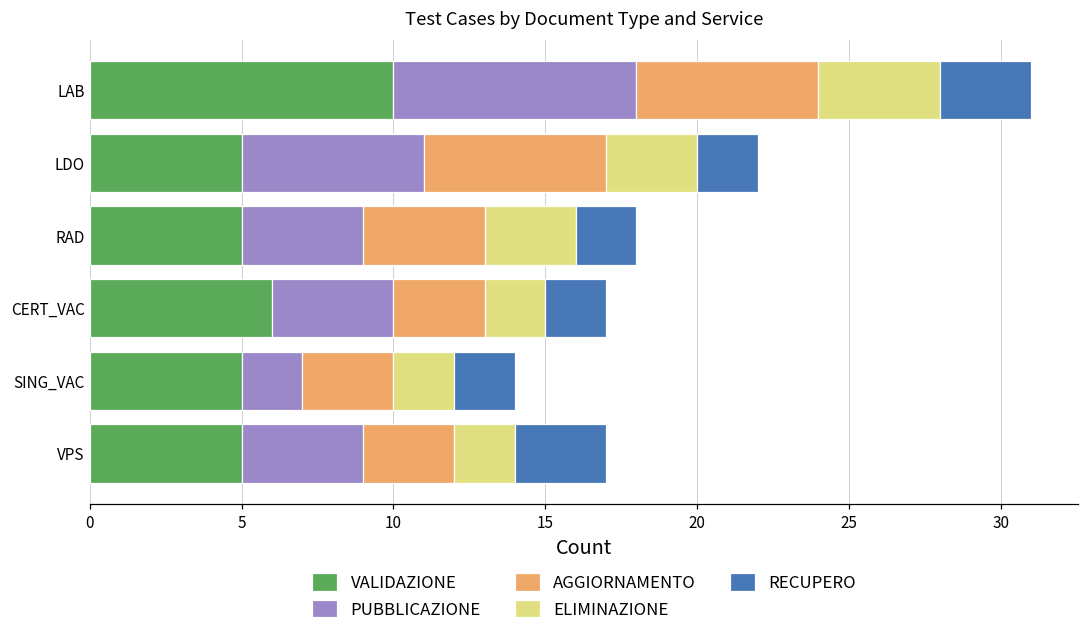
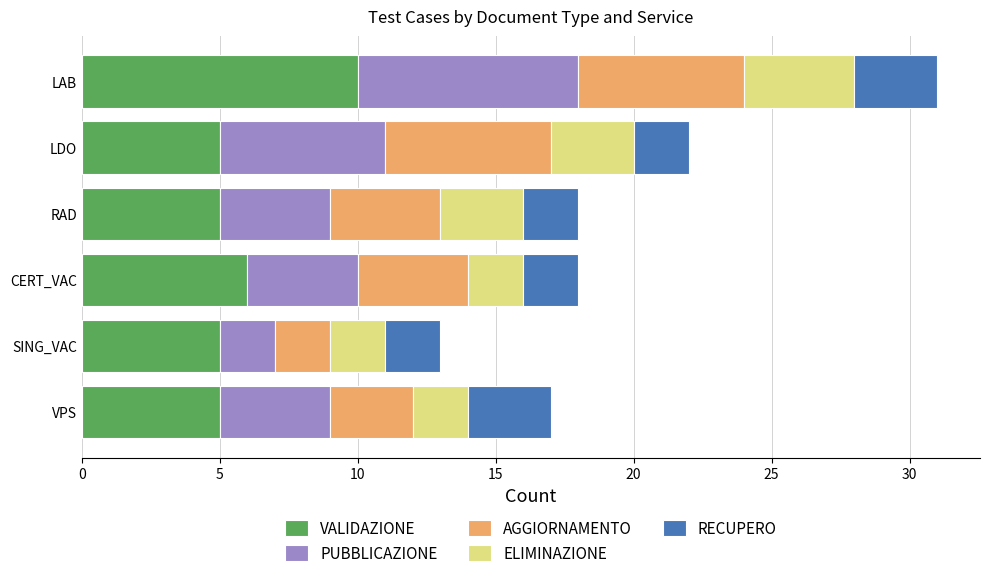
AGGIORNAMENTO, CERT_VAC: 3 -> 4
AGGIORNAMENTO, SING_VAC: 3 -> 2
